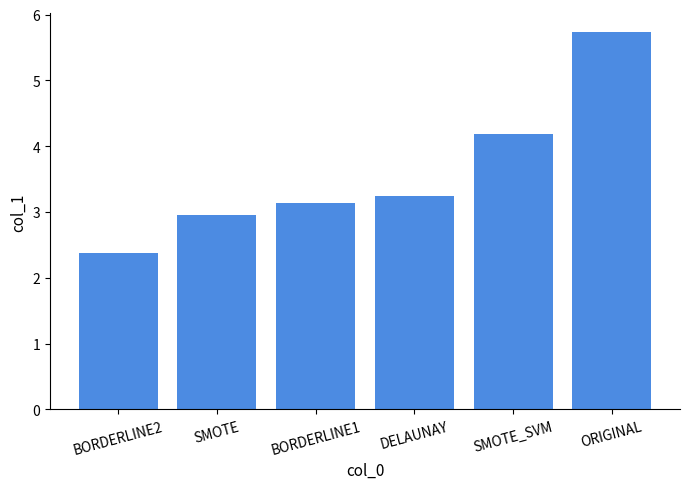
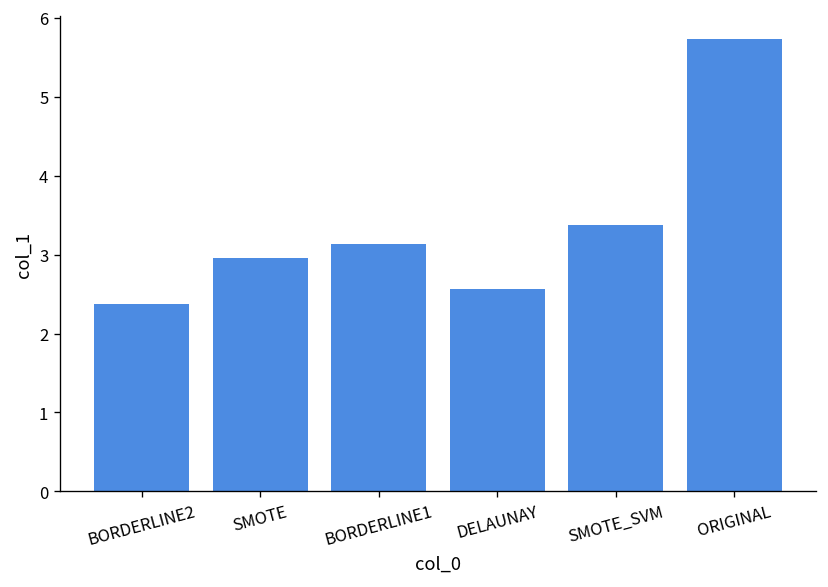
DELAUNAY: 3.2 -> 2.6
SMOTE_SVM: 4.2 -> 3.4
